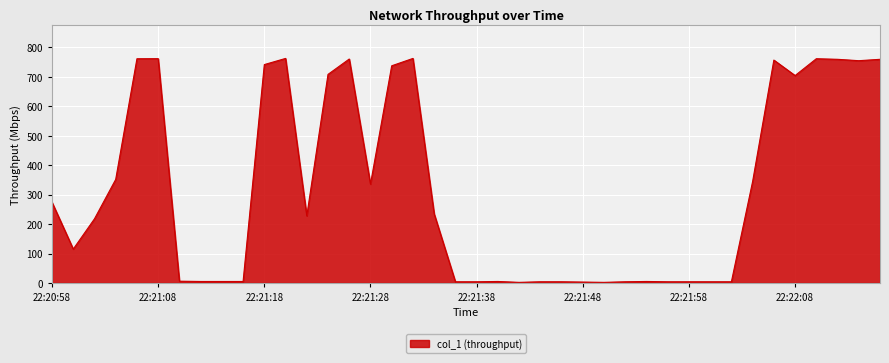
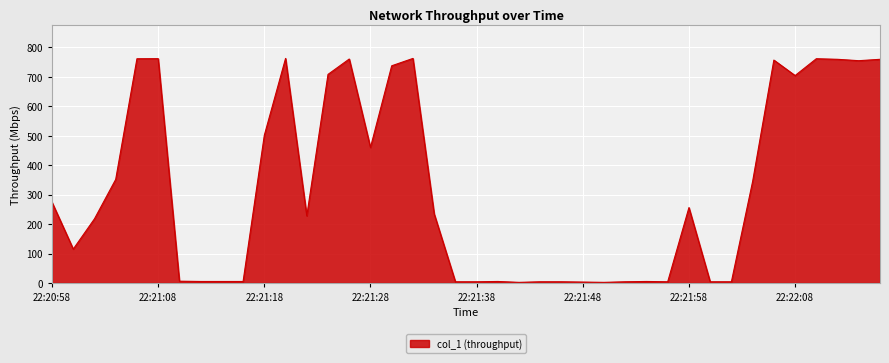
22:21:18: 740 -> 500
22:21:28: 340 -> 460
22:21:58: 0 -> 260
